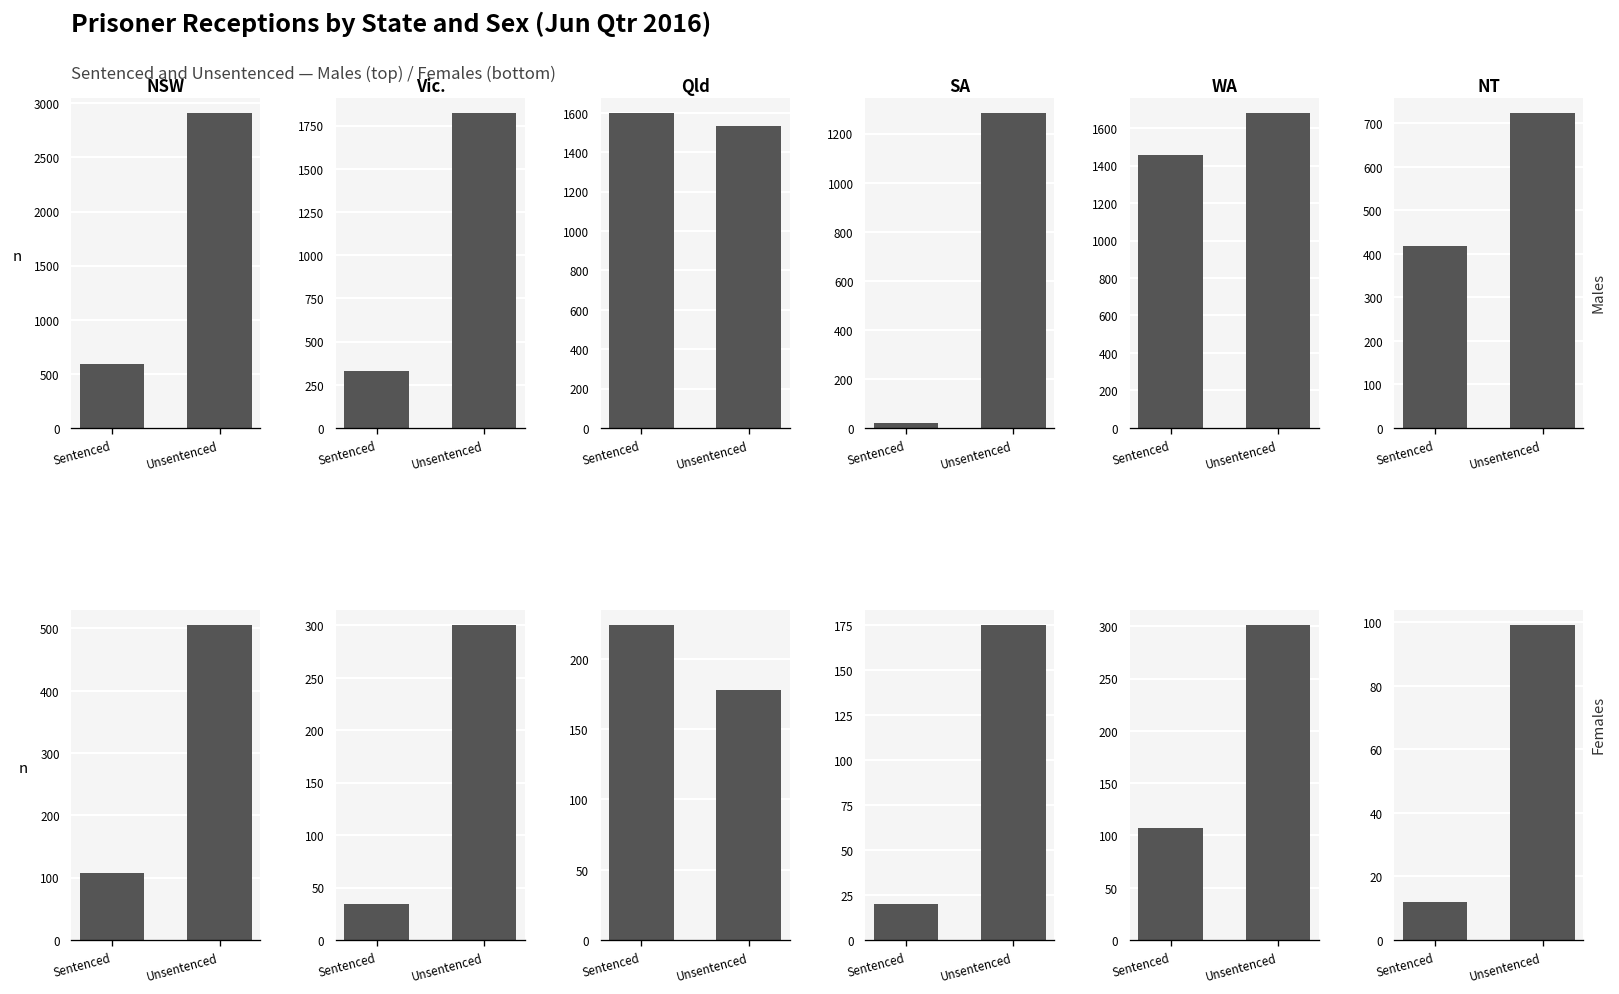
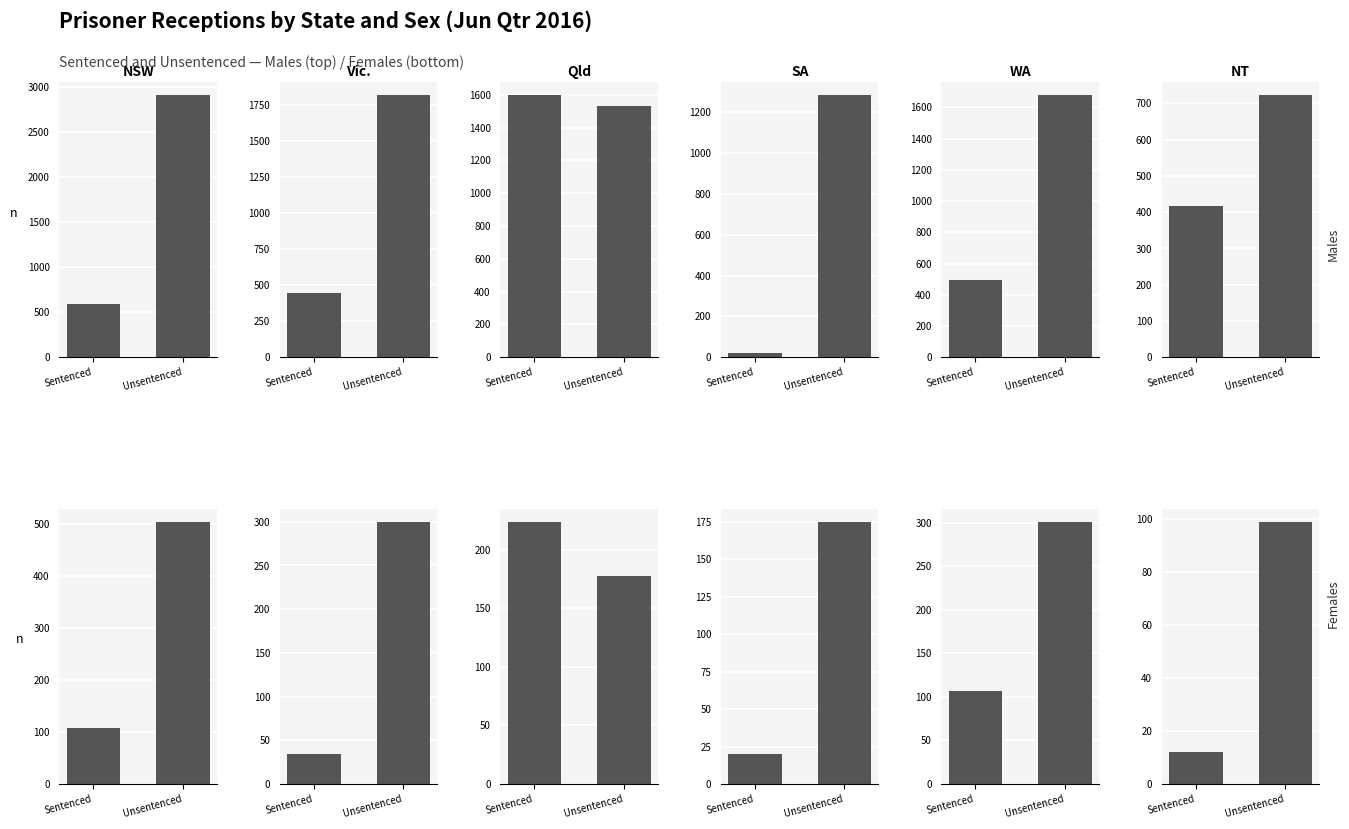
Vic., Sentenced: 330 -> 450
WA, Sentenced: 1460 -> 490
